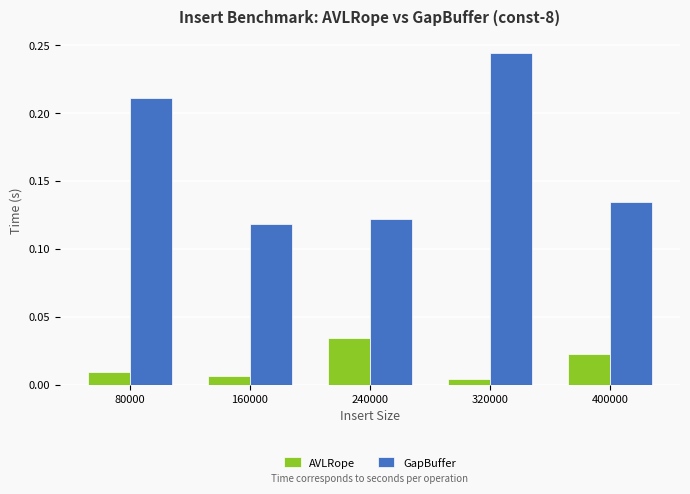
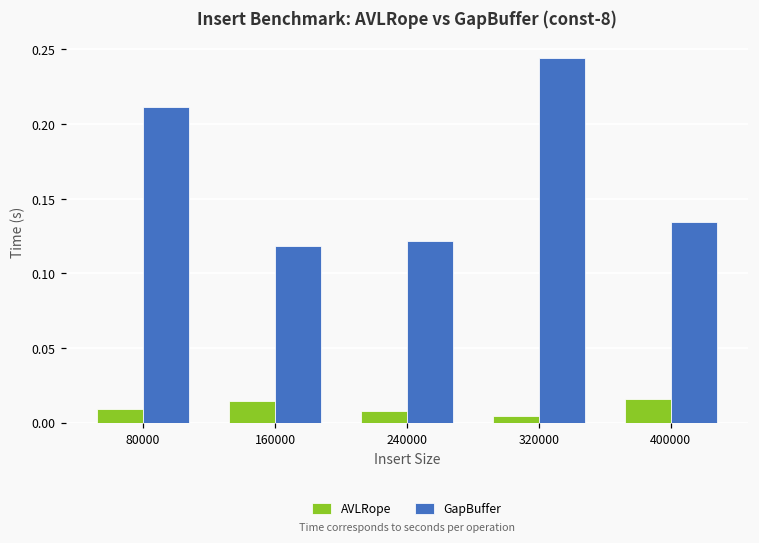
AVLRope, 160000: 0.007 -> 0.014
AVLRope, 240000: 0.034 -> 0.008
AVLRope, 400000: 0.022 -> 0.015
